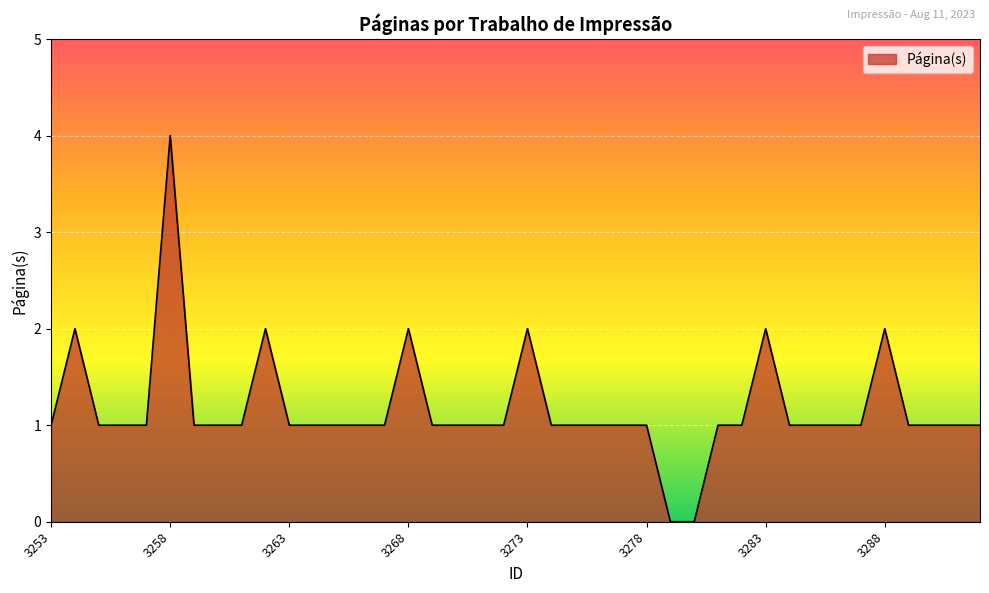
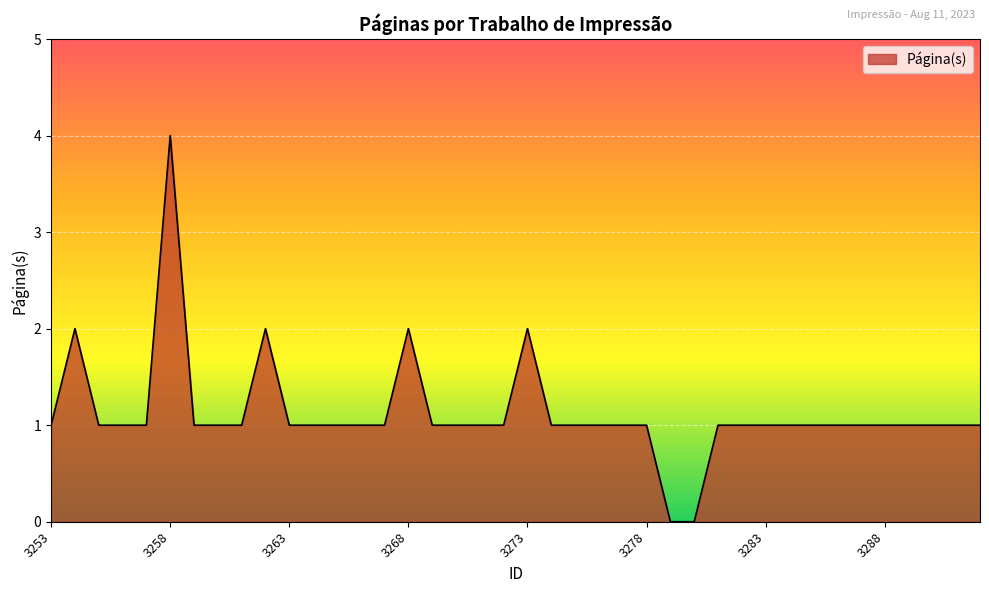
3283: 2 -> 1
3288: 2 -> 1
